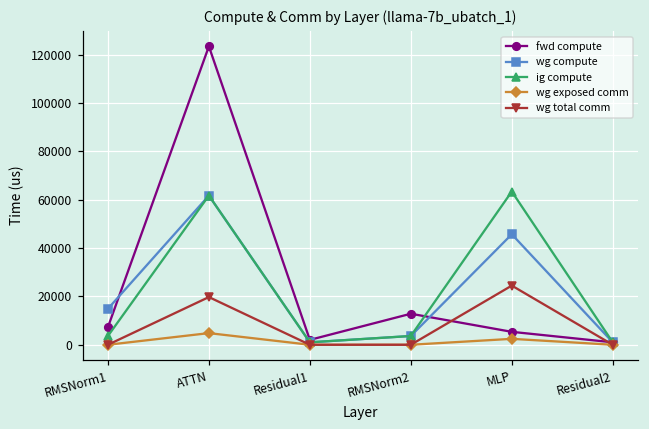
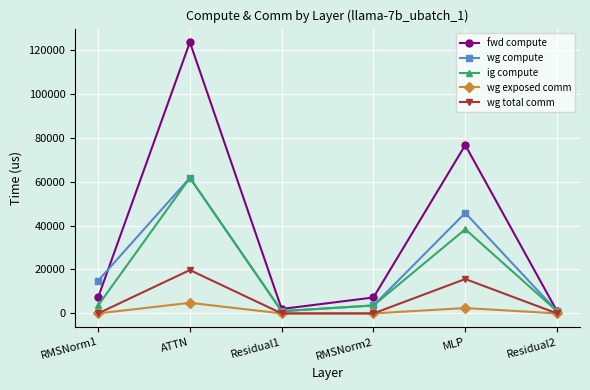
fwd compute, RMSNorm2: 13000 -> 7000
fwd compute, MLP: 5000 -> 77000
ig compute, MLP: 63000 -> 38000
wg total comm, MLP: 24000 -> 16000
